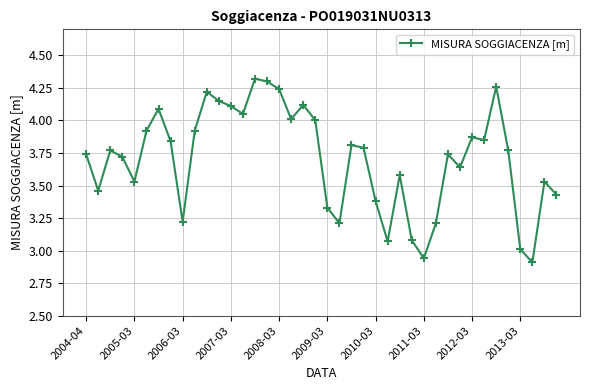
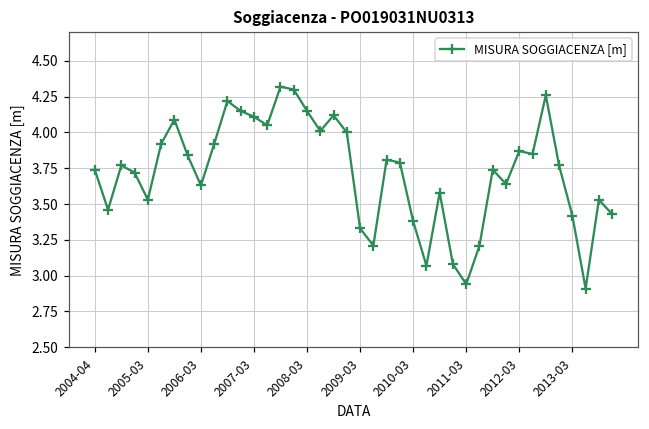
2006-03: 3.22 -> 3.63
2008-03: 4.24 -> 4.15
2013-03: 3.01 -> 3.42
